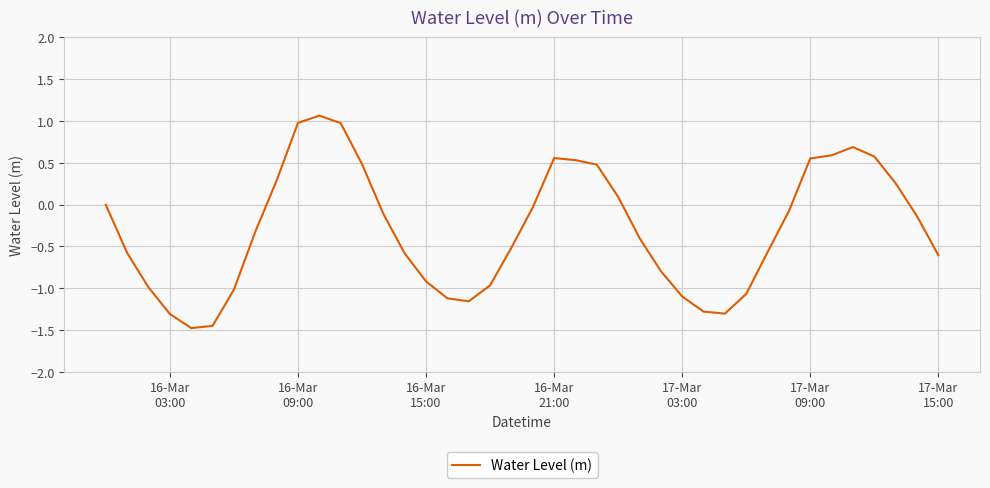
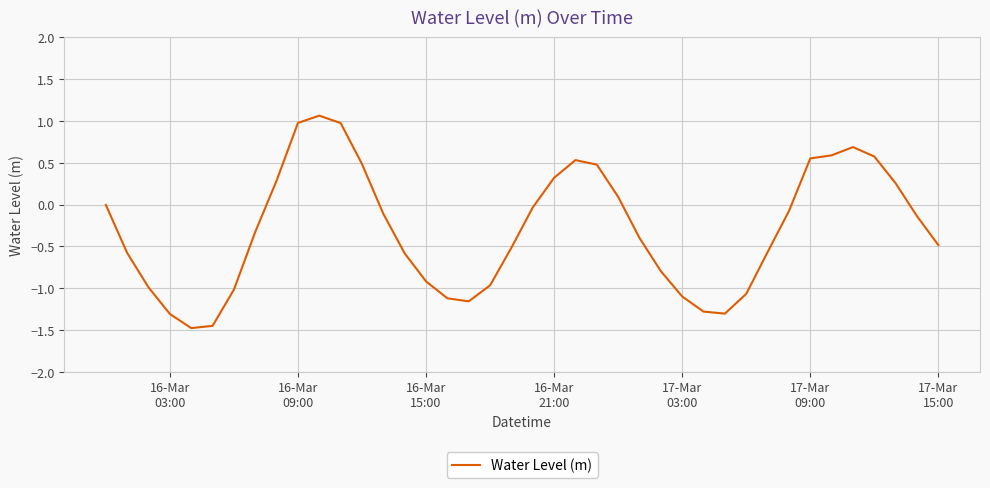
16-Mar 21:00: 0.6 -> 0.3
17-Mar 15:00: -0.6 -> -0.5
